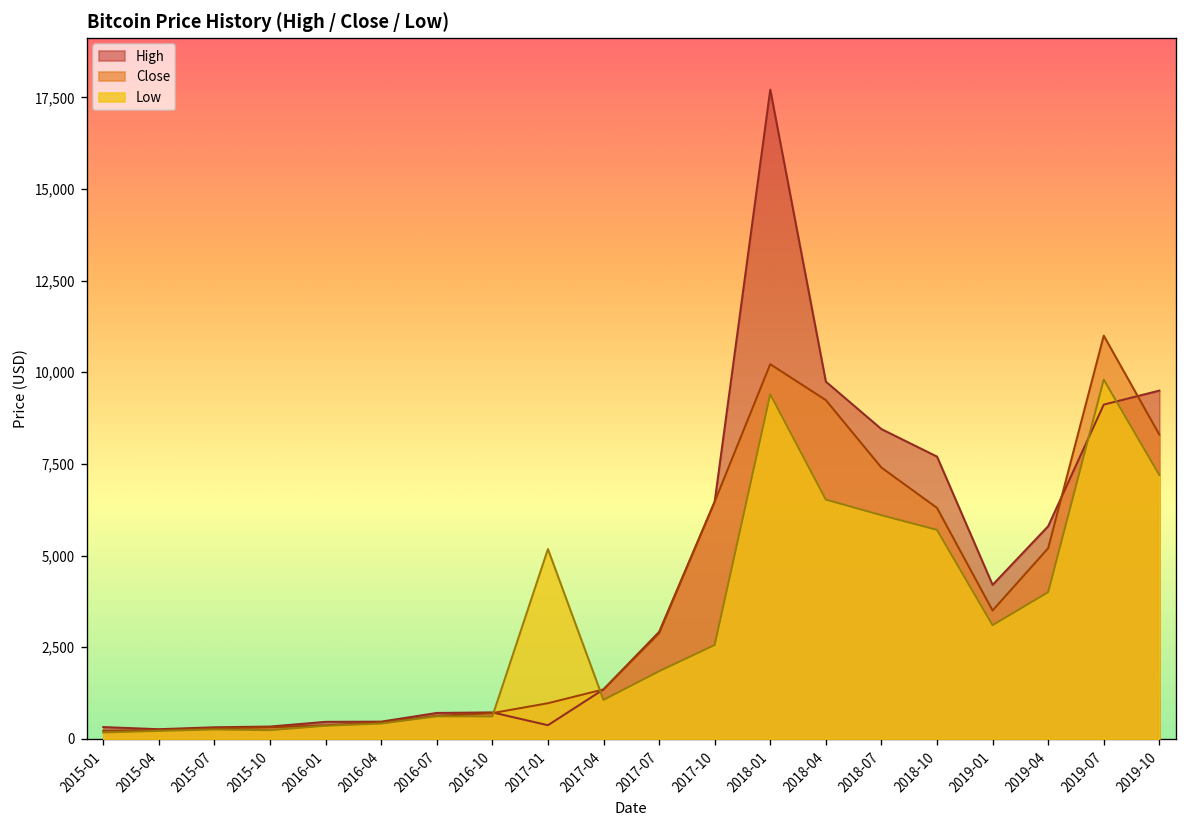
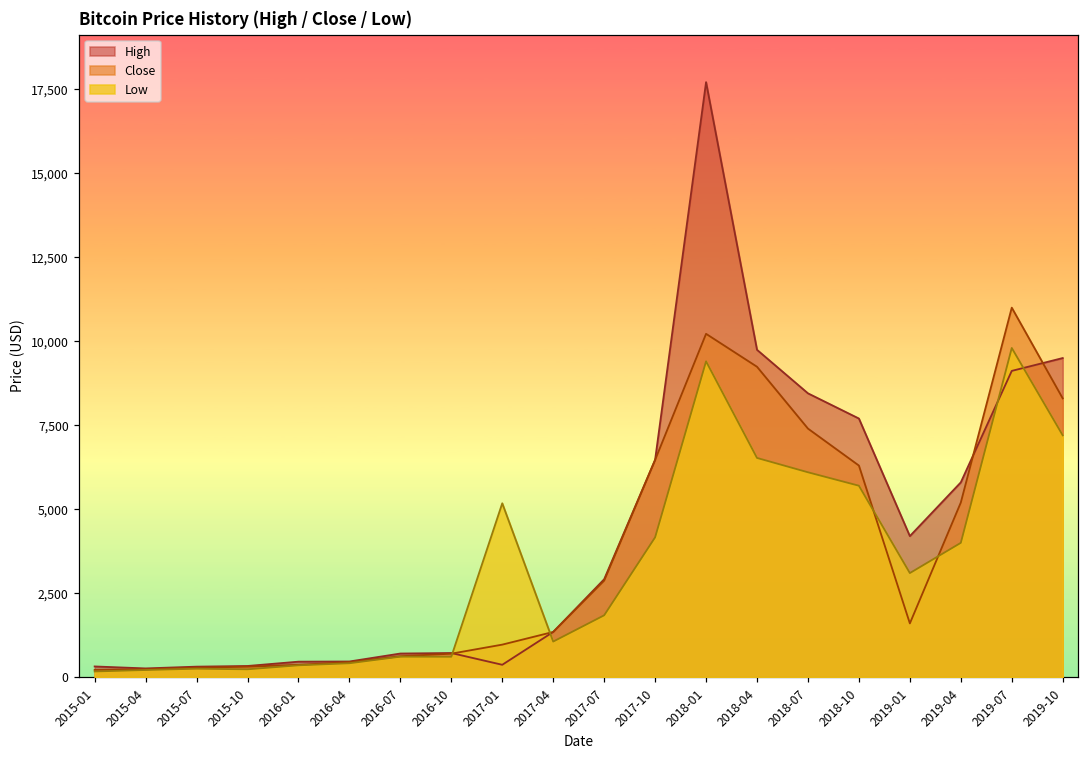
Low, 2017-10: 2,600 -> 4,200
Close, 2019-01: 3,500 -> 1,600
